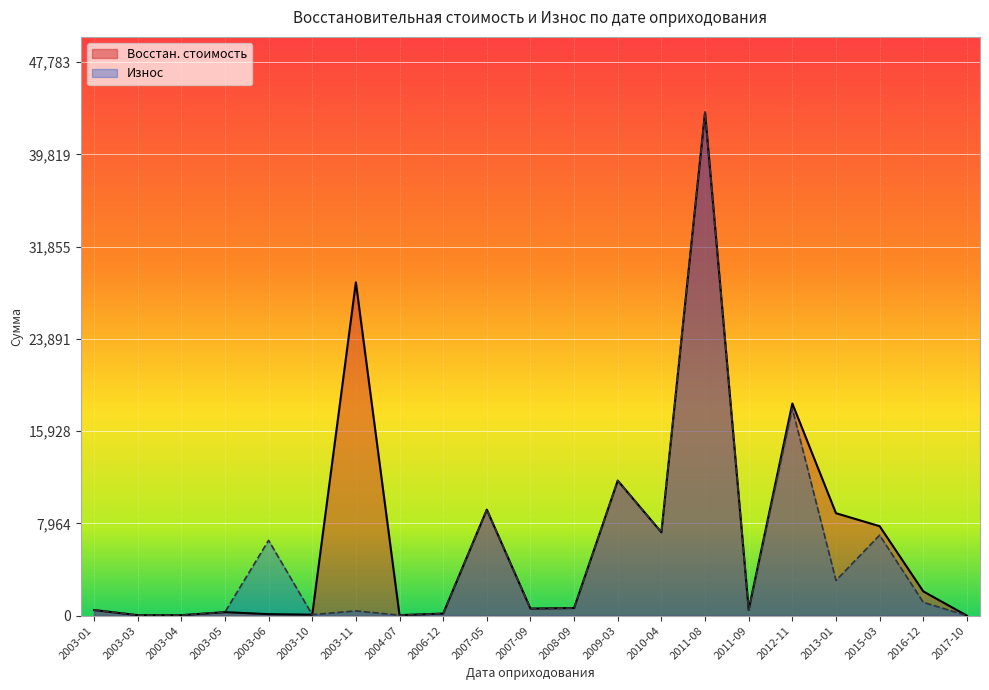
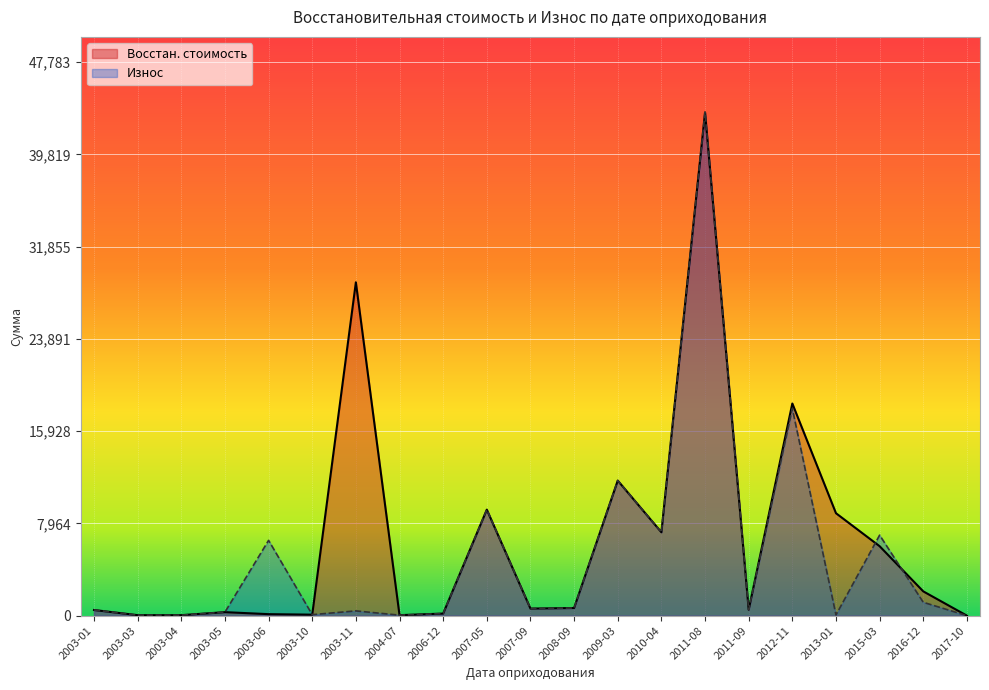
Износ, 2013-01: 3,000 -> 100
Восстан. стоимость, 2015-03: 7,700 -> 6,000
